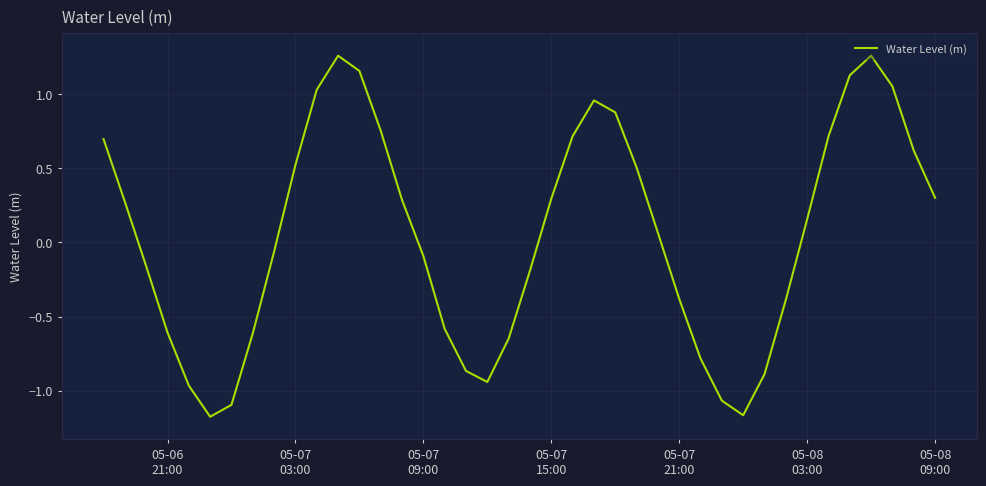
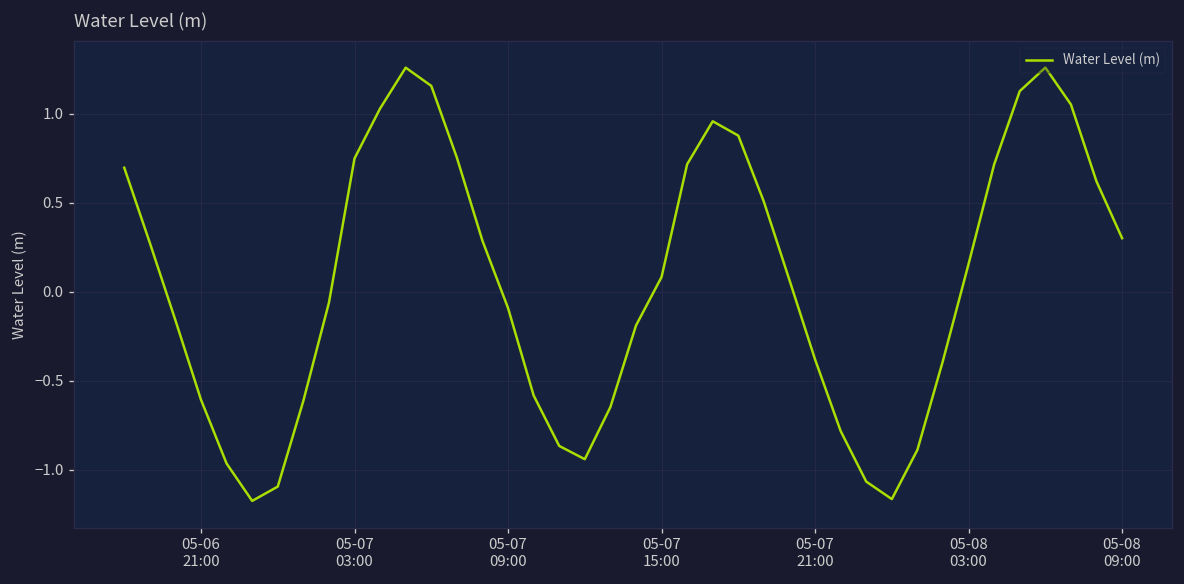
05-07 03:00: 0.52 -> 0.75
05-07 15:00: 0.30 -> 0.08
